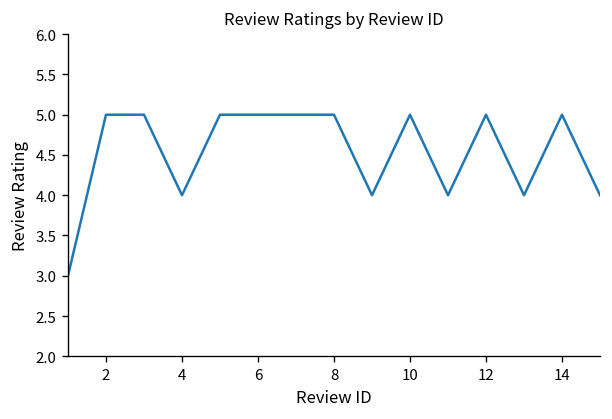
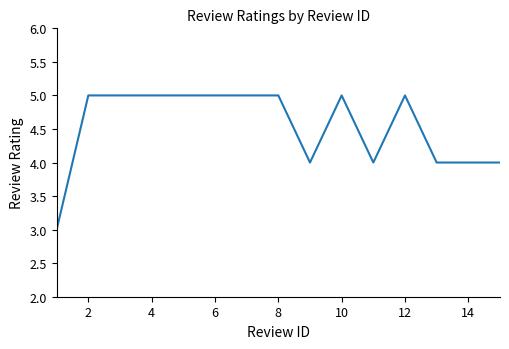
4: 4 -> 5
14: 5 -> 4
